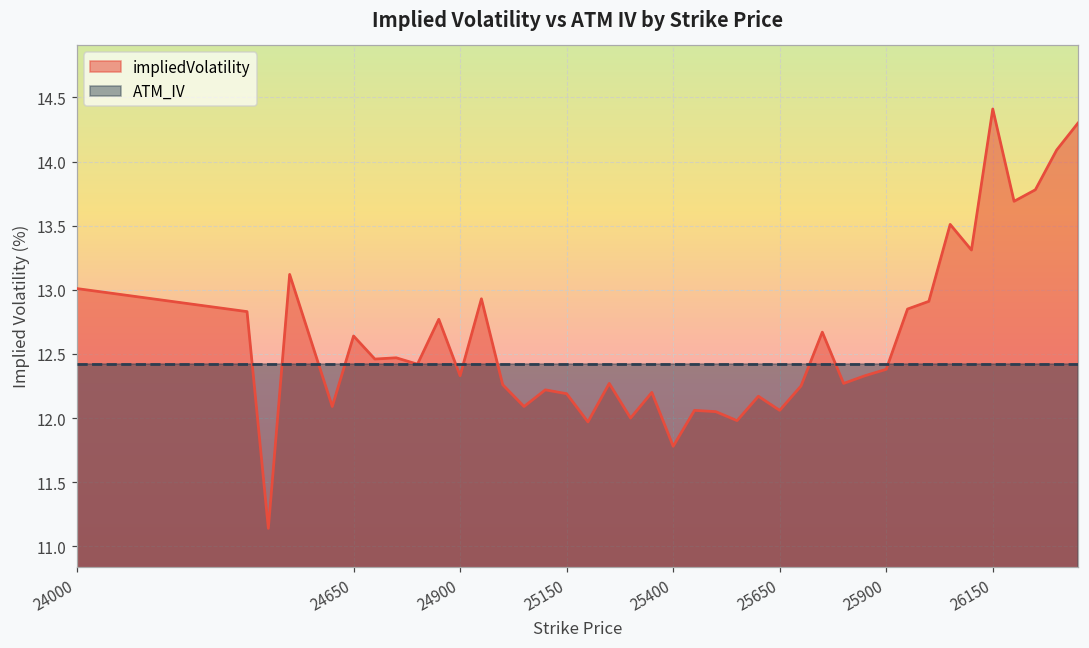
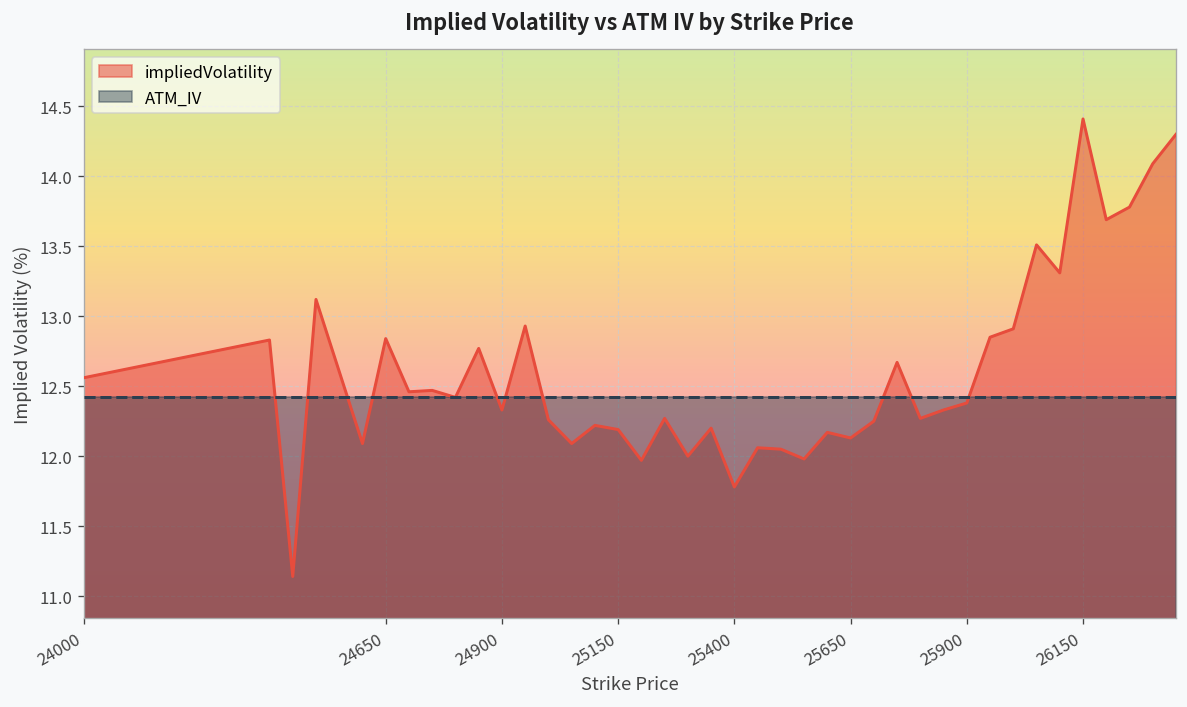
impliedVolatility, 24000: 13.01 -> 12.56
impliedVolatility, 24650: 12.64 -> 12.84
impliedVolatility, 25650: 12.06 -> 12.13
